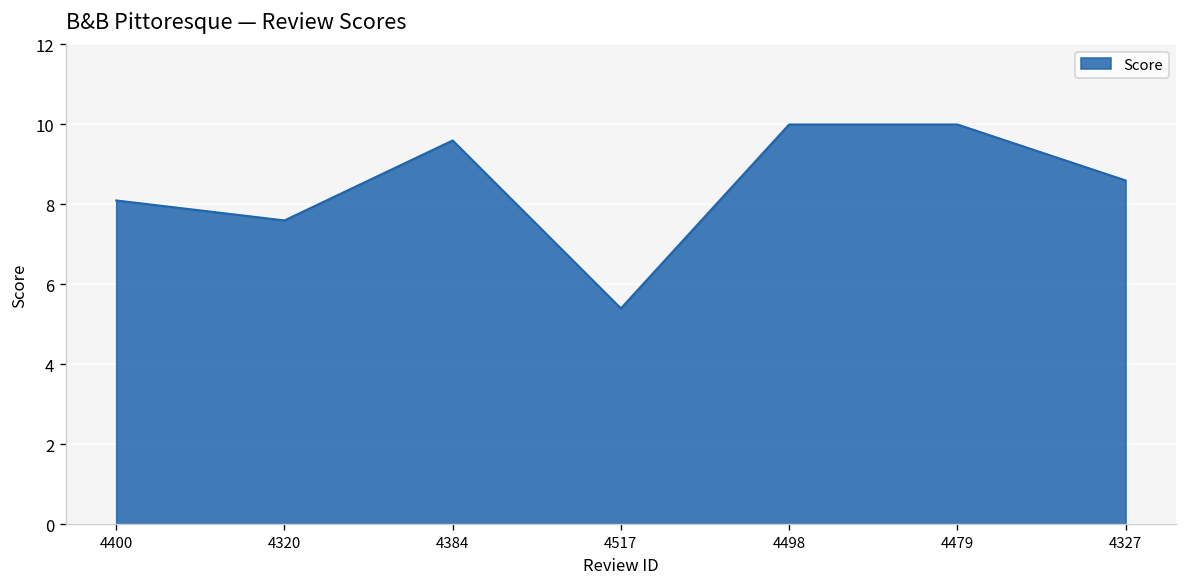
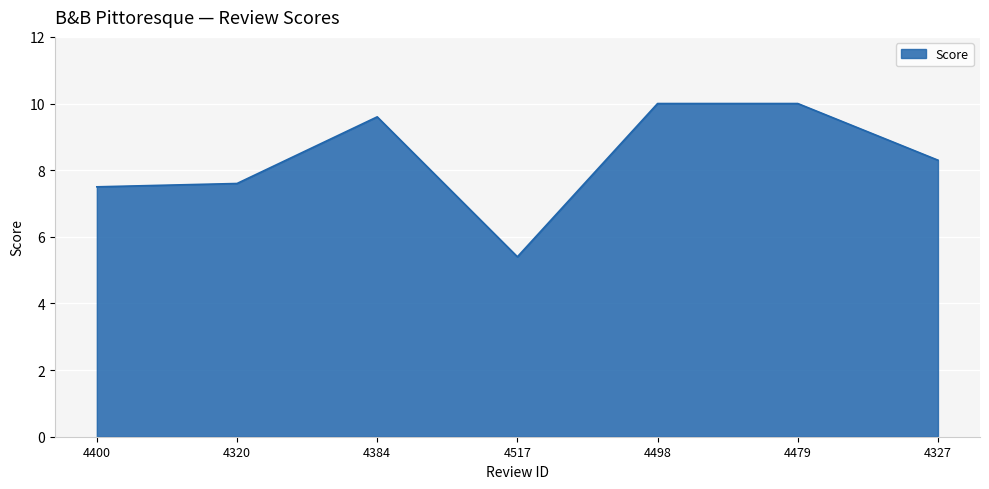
4400: 8.1 -> 7.5
4327: 8.6 -> 8.3
